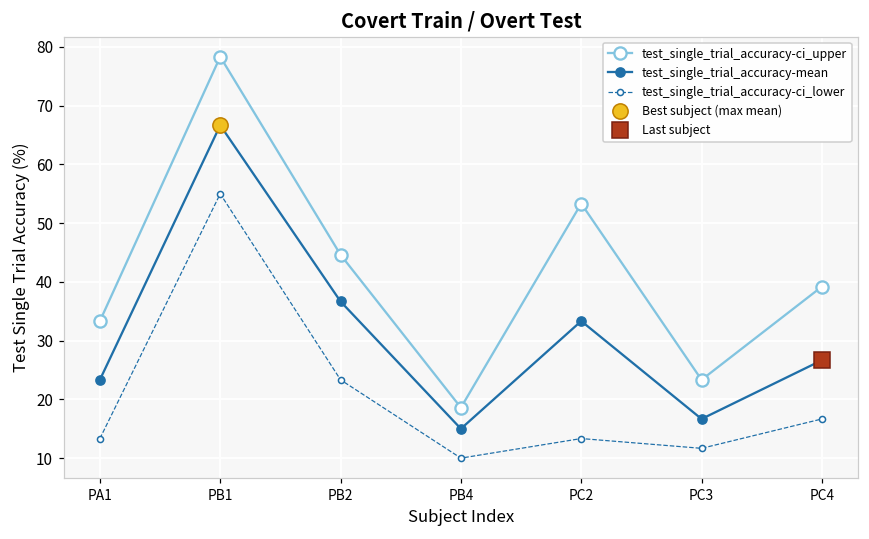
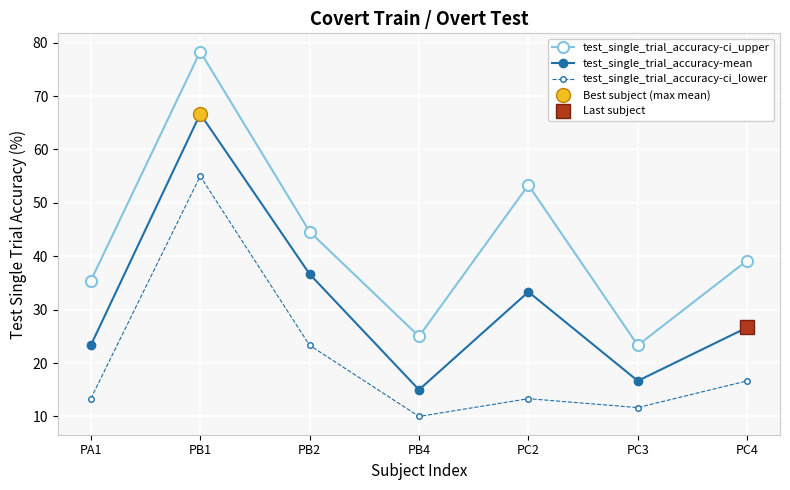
test_single_trial_accuracy-ci_upper, PA1: 33 -> 35
test_single_trial_accuracy-ci_upper, PB4: 19 -> 25
